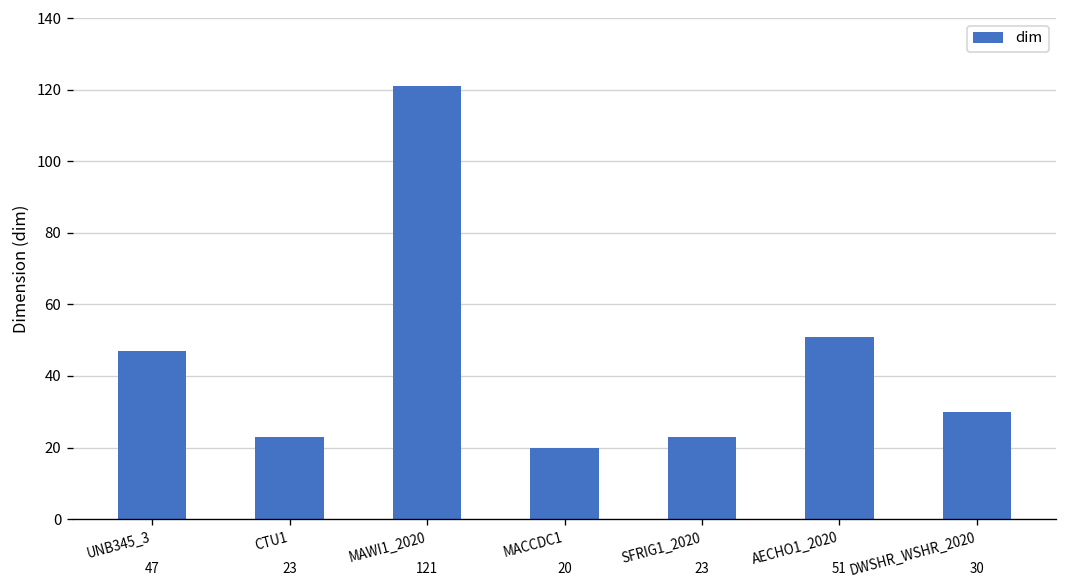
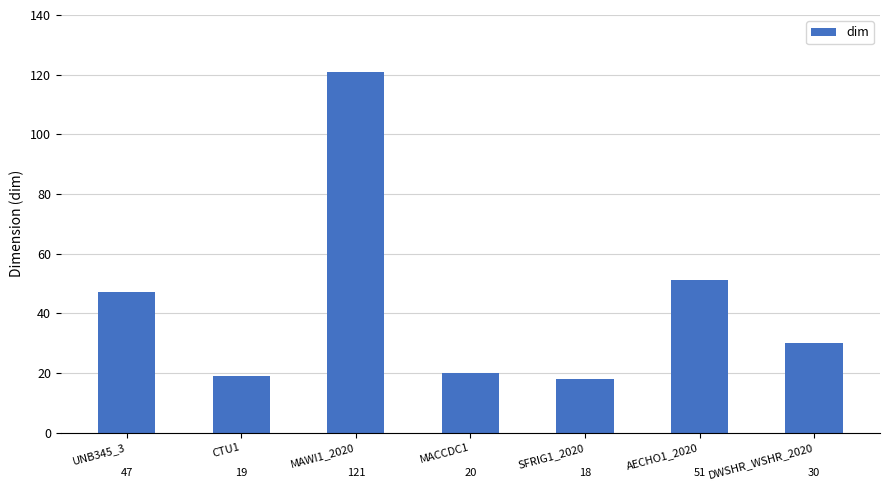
CTU1: 23 -> 19
SFRIG1_2020: 23 -> 18
